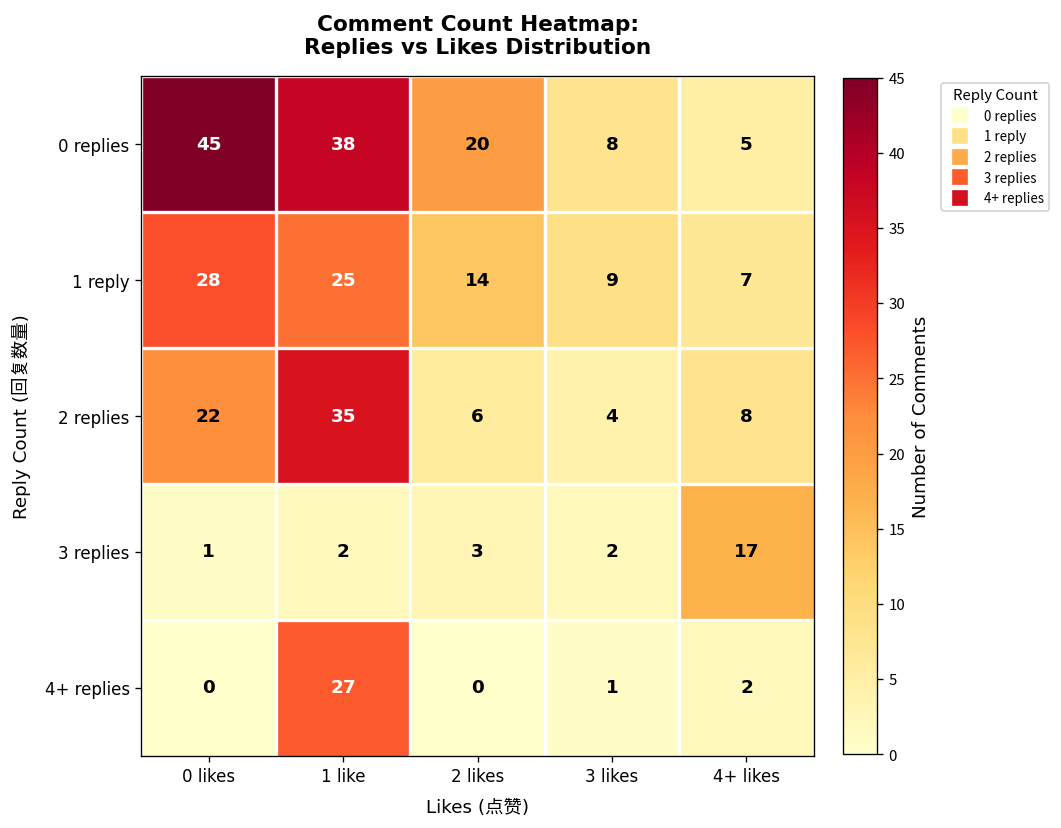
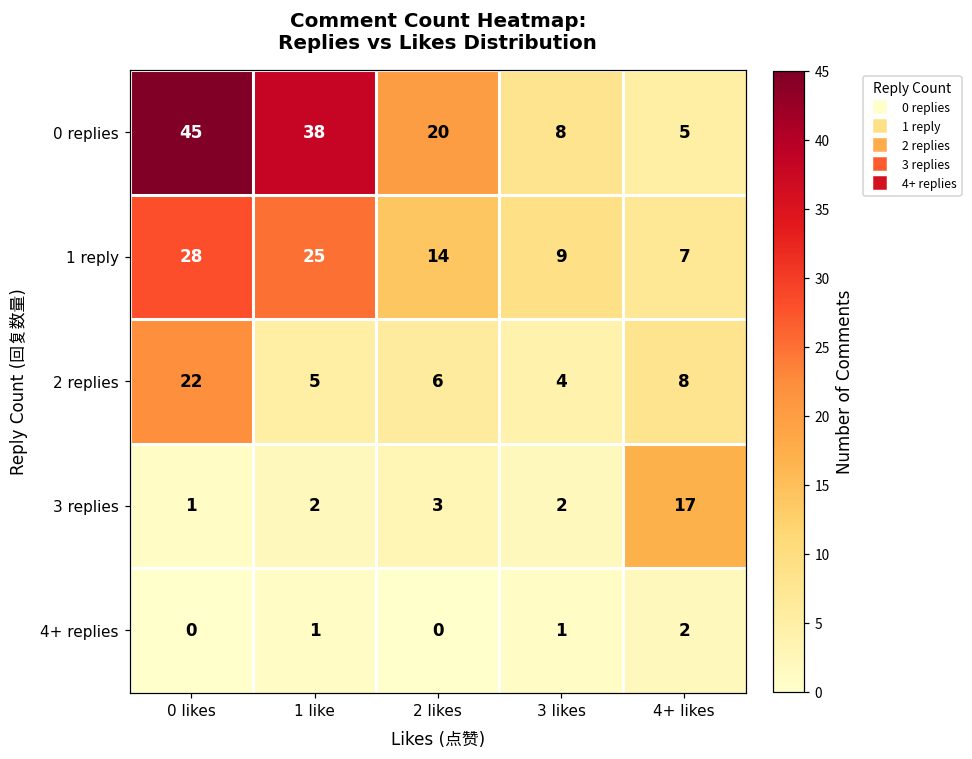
2 replies, 1 like: 35 -> 5
4+ replies, 1 like: 27 -> 1
